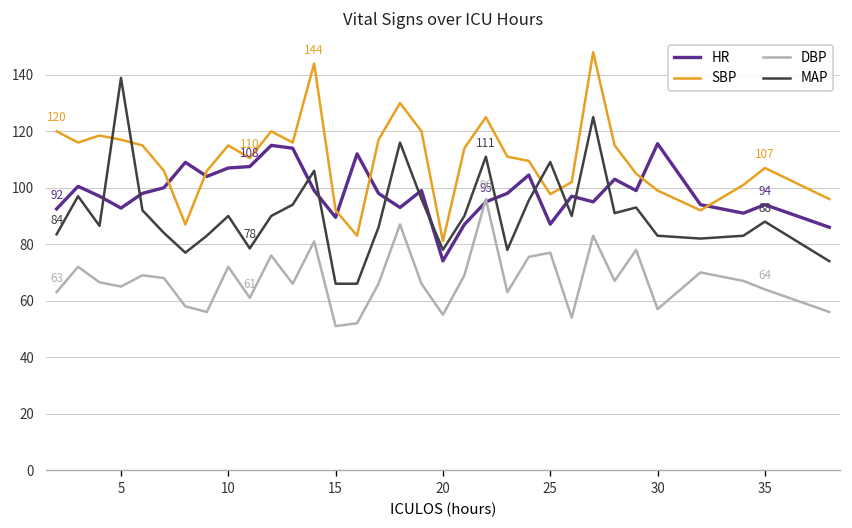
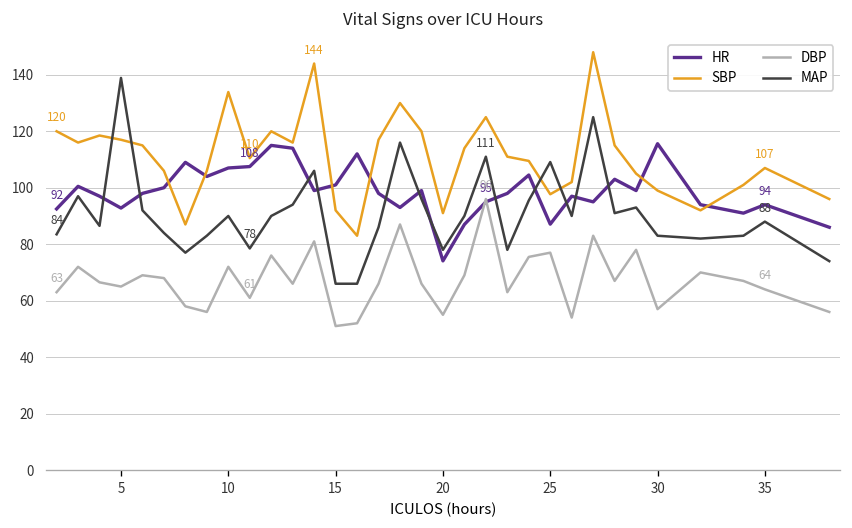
SBP, 10: 115 -> 134
HR, 15: 90 -> 101
SBP, 20: 81 -> 91
